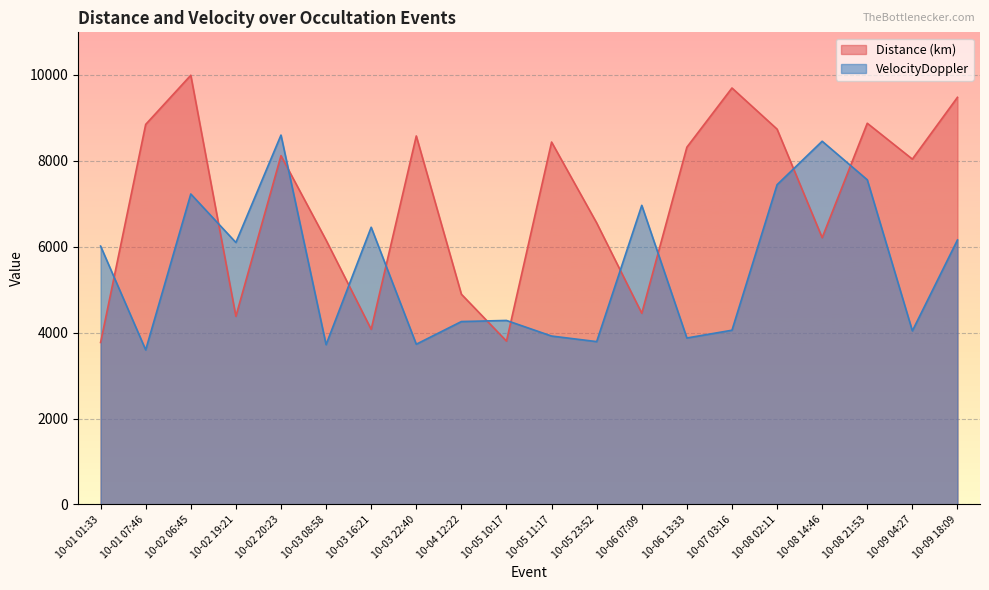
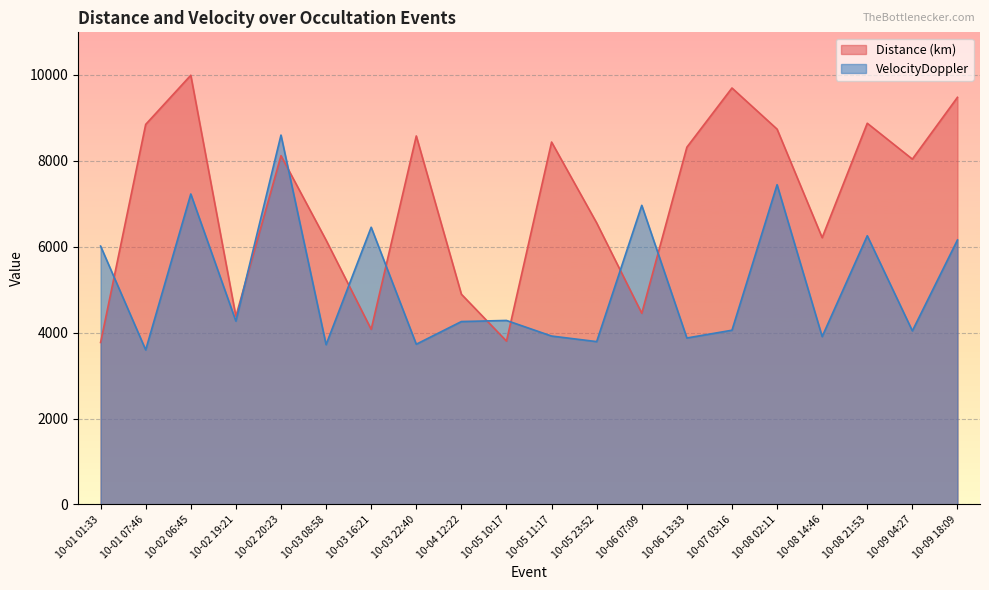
VelocityDoppler, 10-02 19:21: 6100 -> 4300
VelocityDoppler, 10-08 14:46: 8500 -> 3900
VelocityDoppler, 10-08 21:53: 7600 -> 6300
